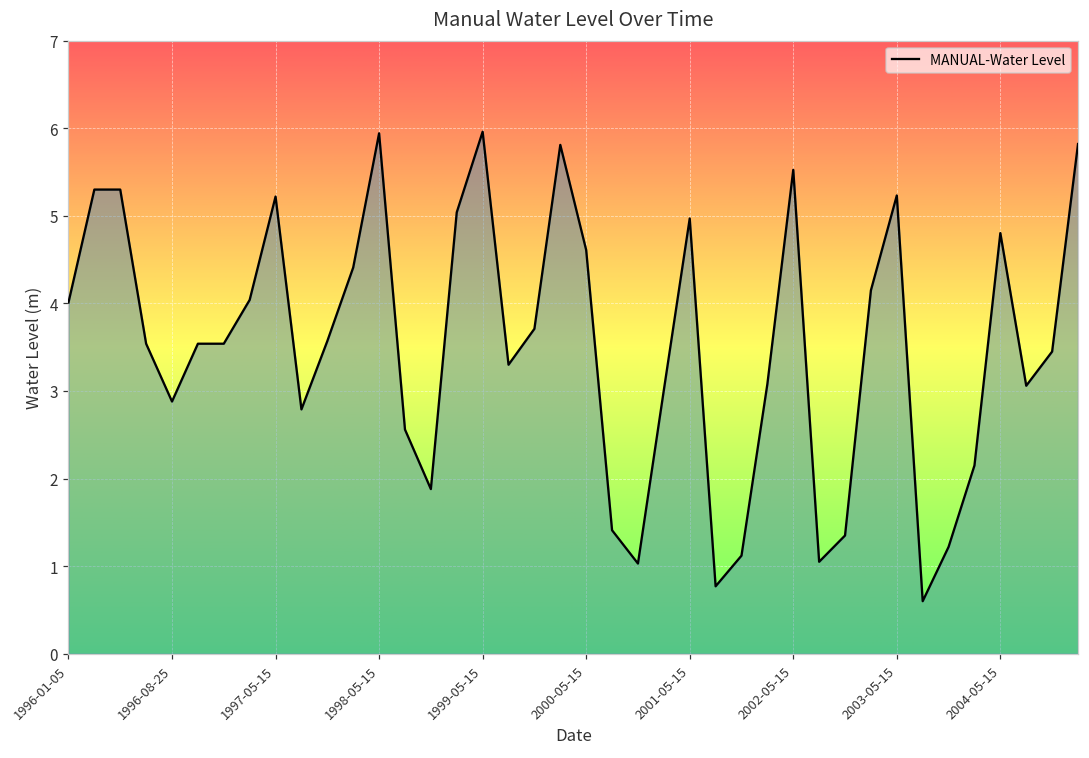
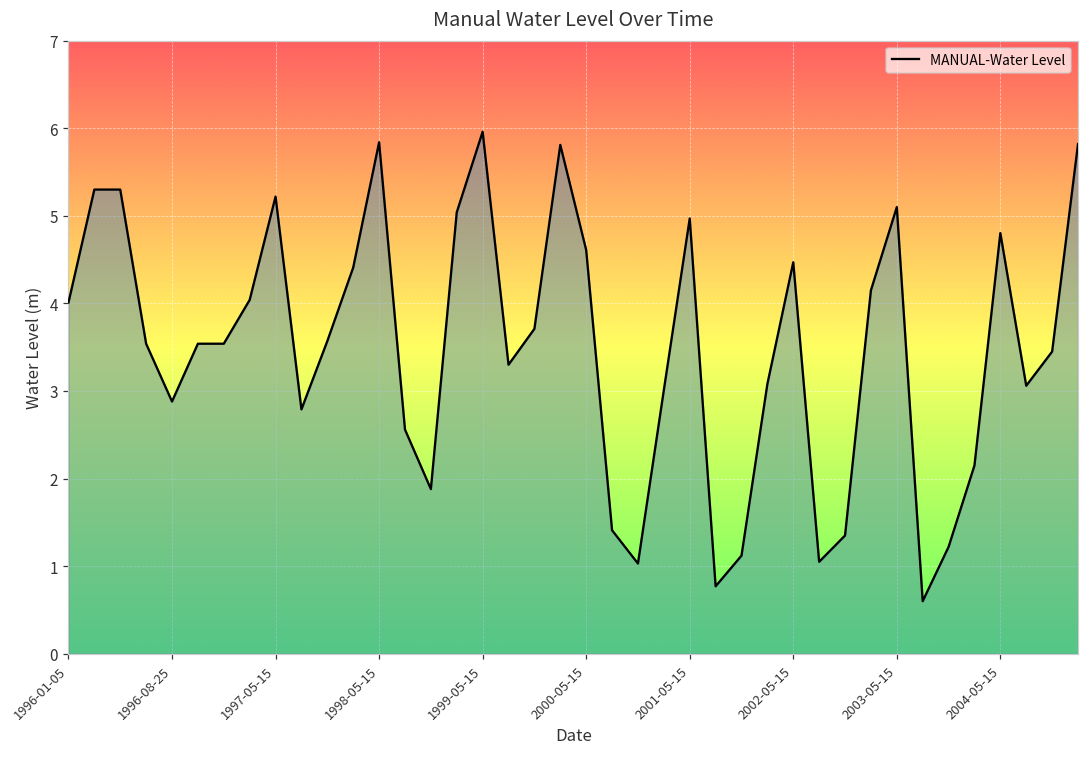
1998-05-15: 5.9 -> 5.8
2002-05-15: 5.5 -> 4.5
2003-05-15: 5.2 -> 5.1
